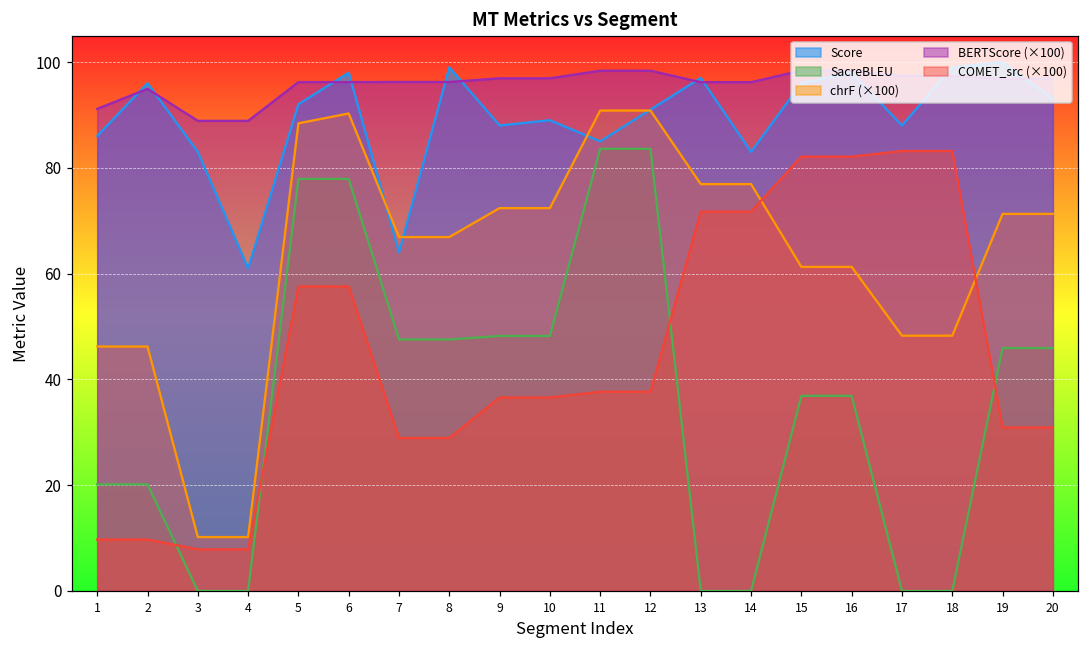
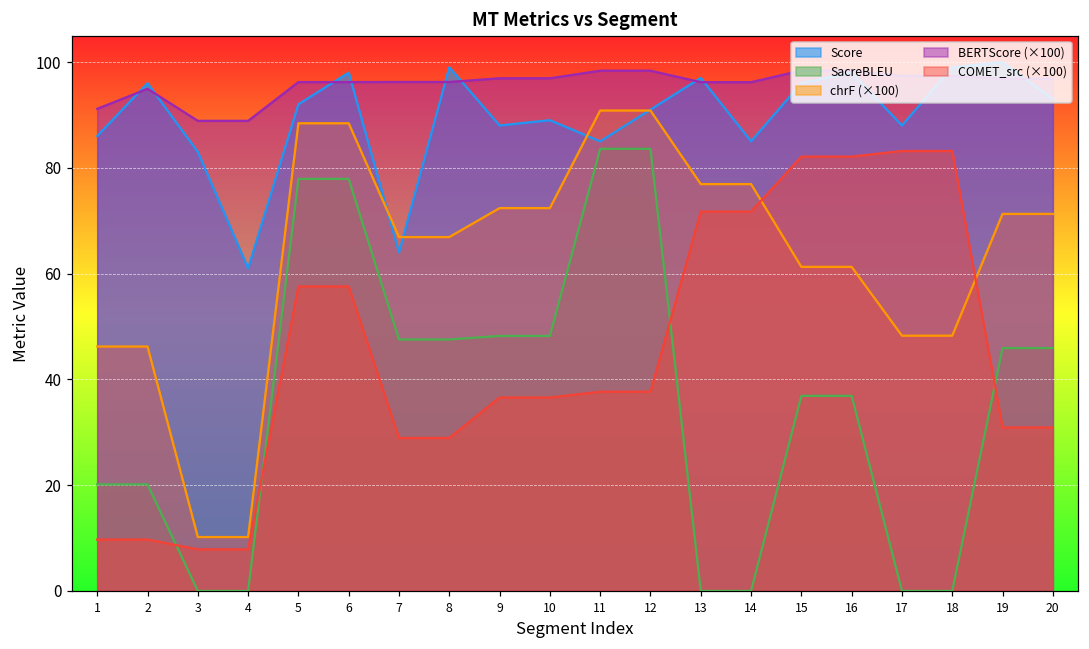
chrF (×100), 6: 90 -> 88
Score, 14: 83 -> 85
